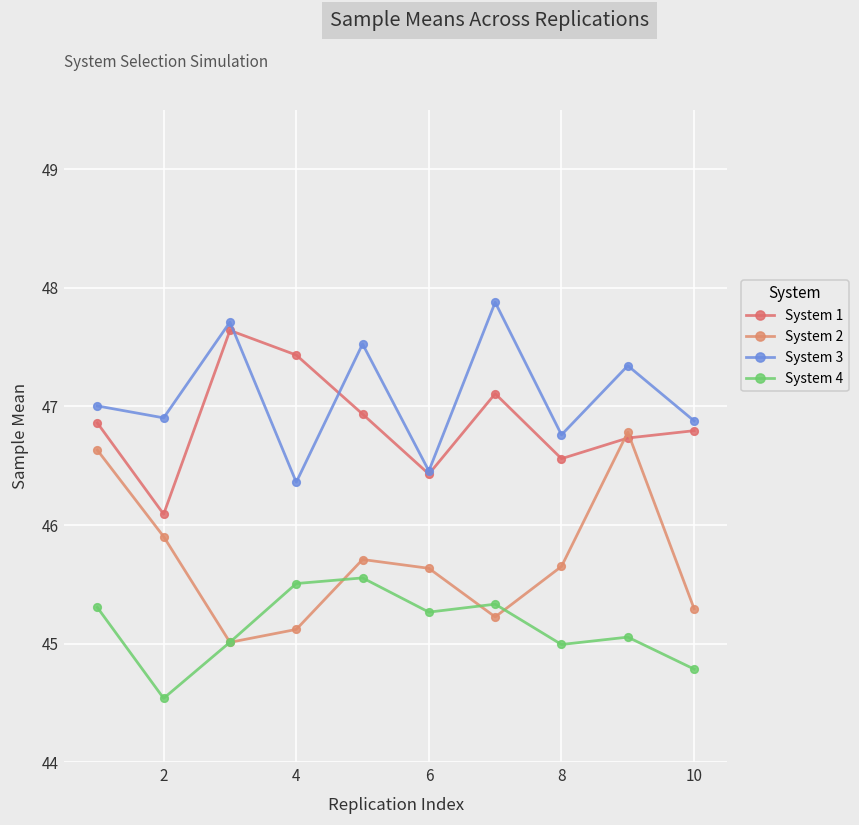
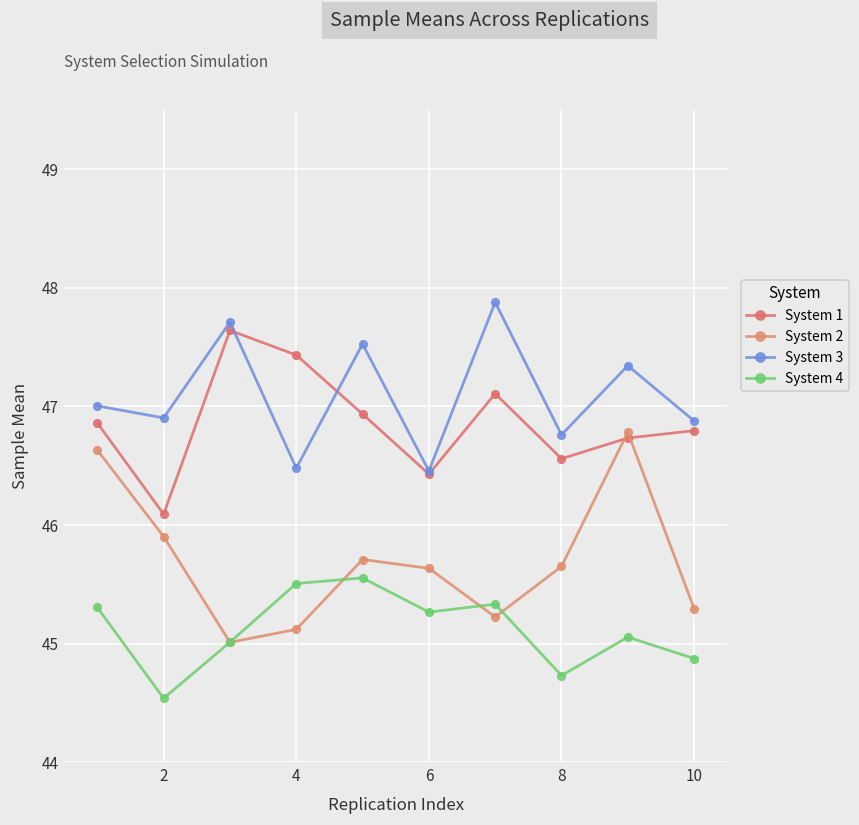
System 3, 4: 46.36 -> 46.48
System 4, 8: 44.99 -> 44.73
System 4, 10: 44.79 -> 44.87
